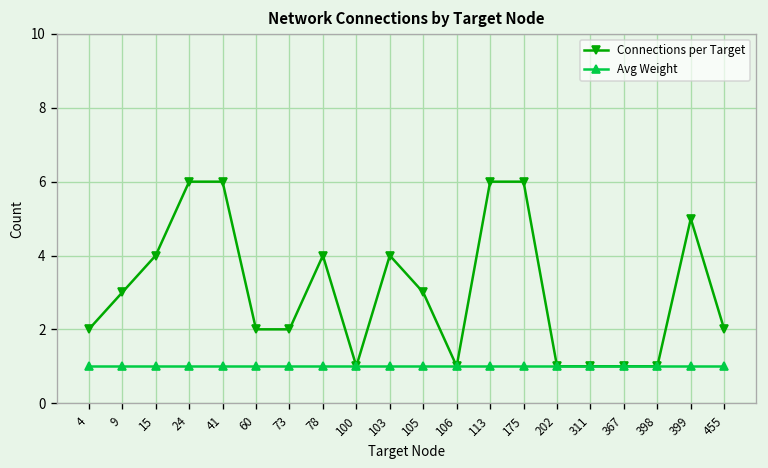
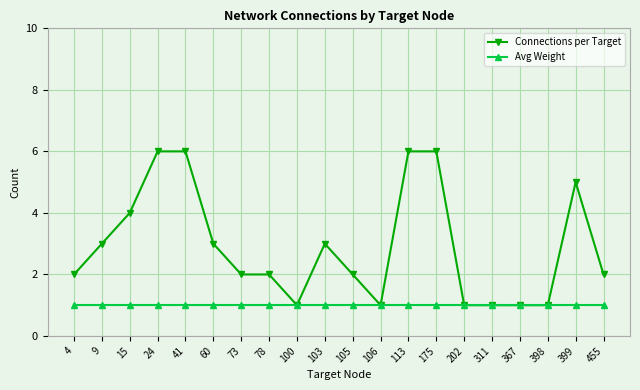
Connections per Target, 60: 2 -> 3
Connections per Target, 78: 4 -> 2
Connections per Target, 103: 4 -> 3
Connections per Target, 105: 3 -> 2
